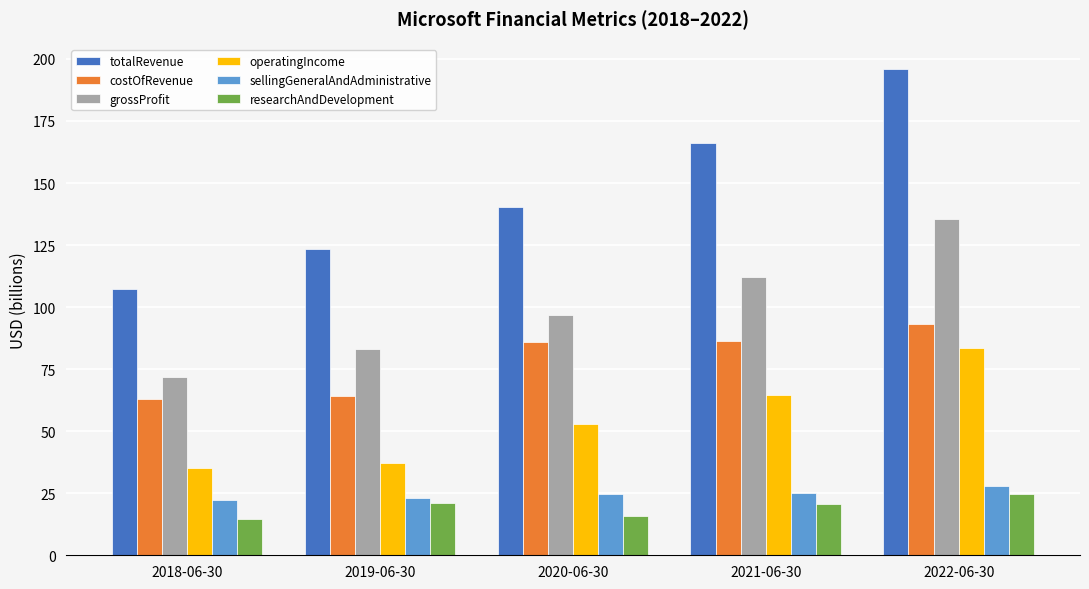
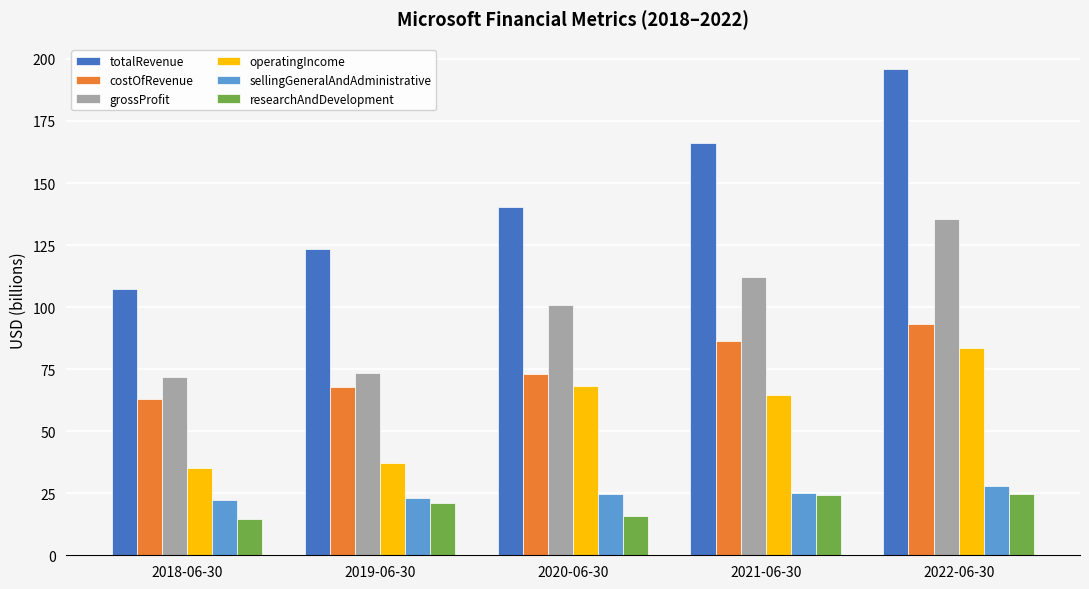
costOfRevenue, 2019-06-30: 64 -> 68
grossProfit, 2019-06-30: 83 -> 73
costOfRevenue, 2020-06-30: 86 -> 73
grossProfit, 2020-06-30: 97 -> 101
operatingIncome, 2020-06-30: 53 -> 68
researchAndDevelopment, 2021-06-30: 21 -> 24
